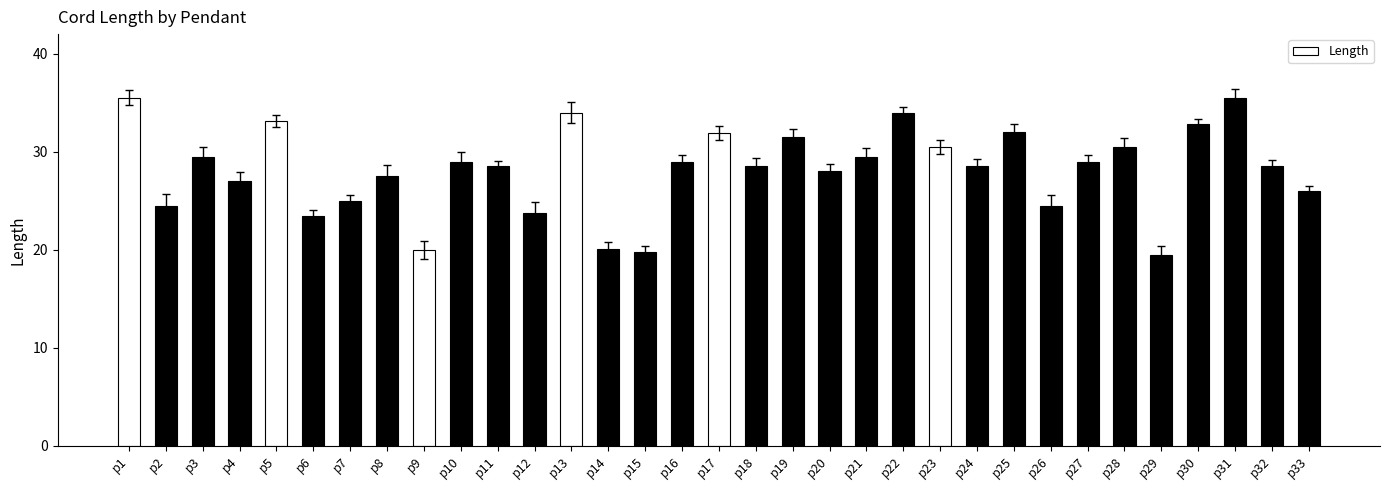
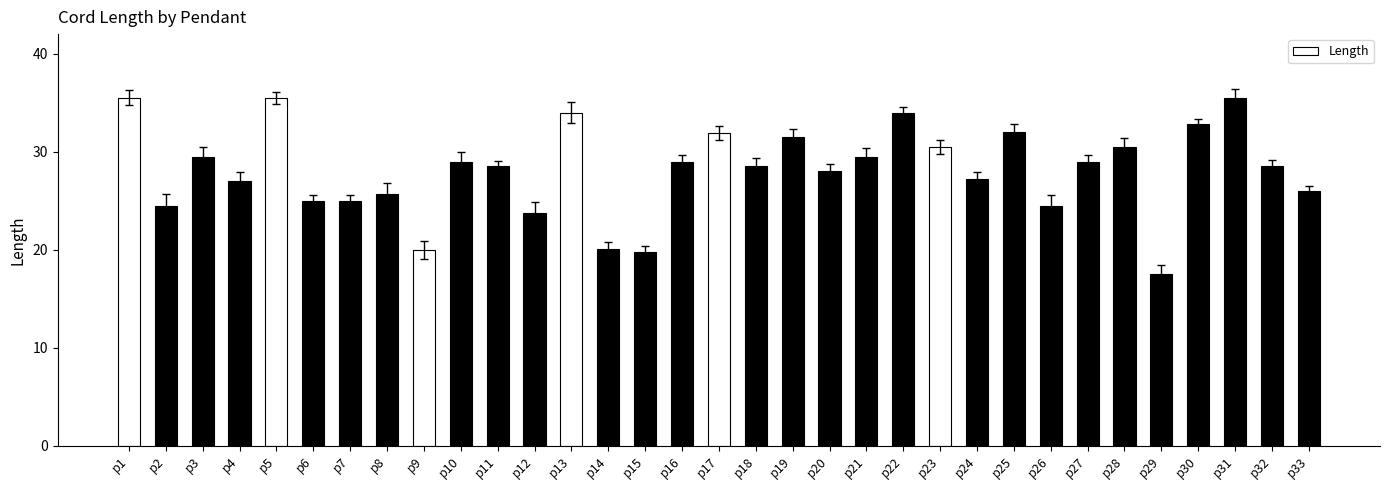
Length, p5: 33 -> 36
Length, p6: 23 -> 25
Length, p8: 28 -> 26
Length, p24: 29 -> 27
Length, p29: 20 -> 18
